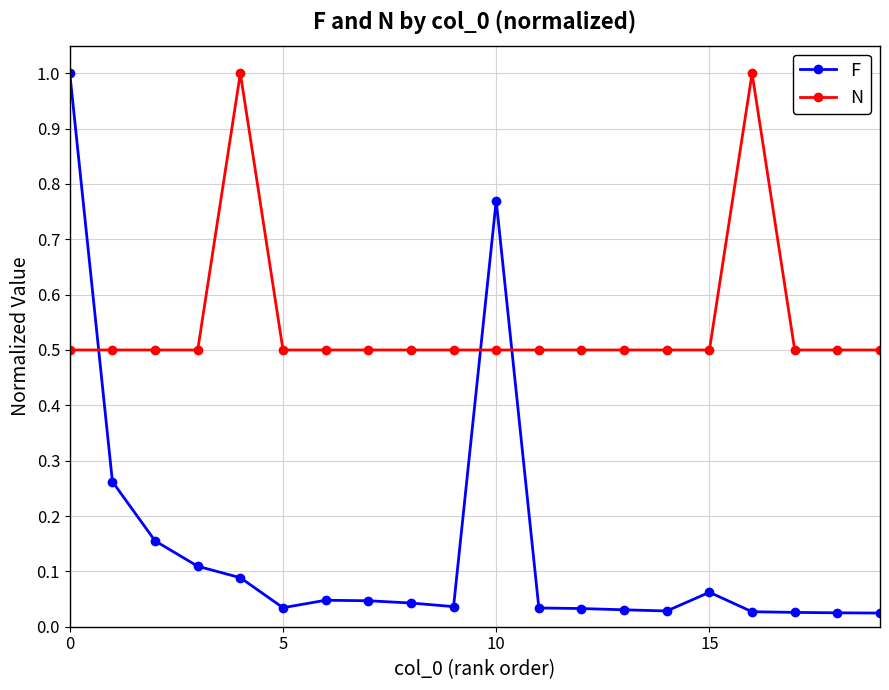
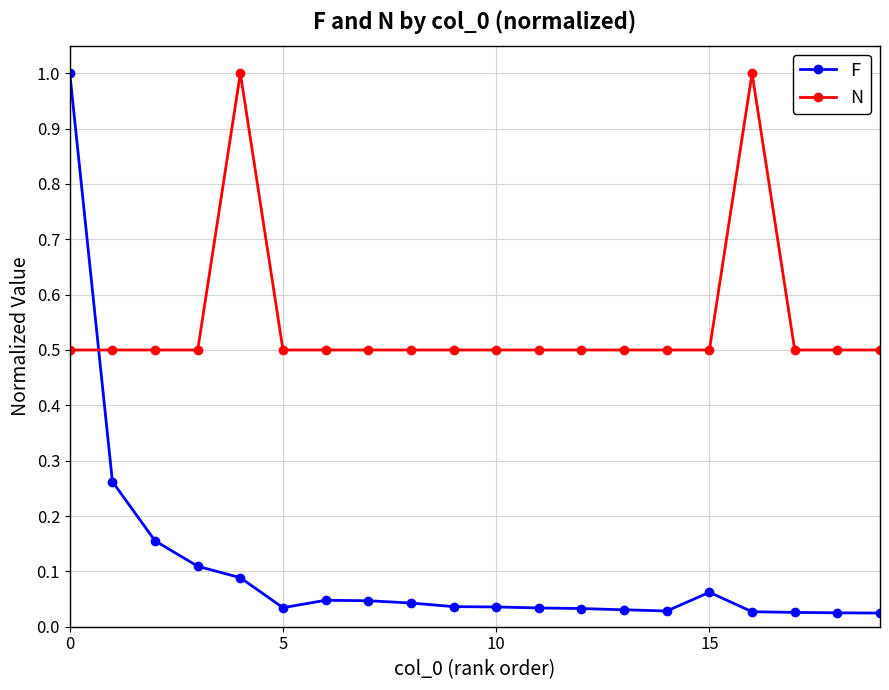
F, 10: 0.77 -> 0.04
